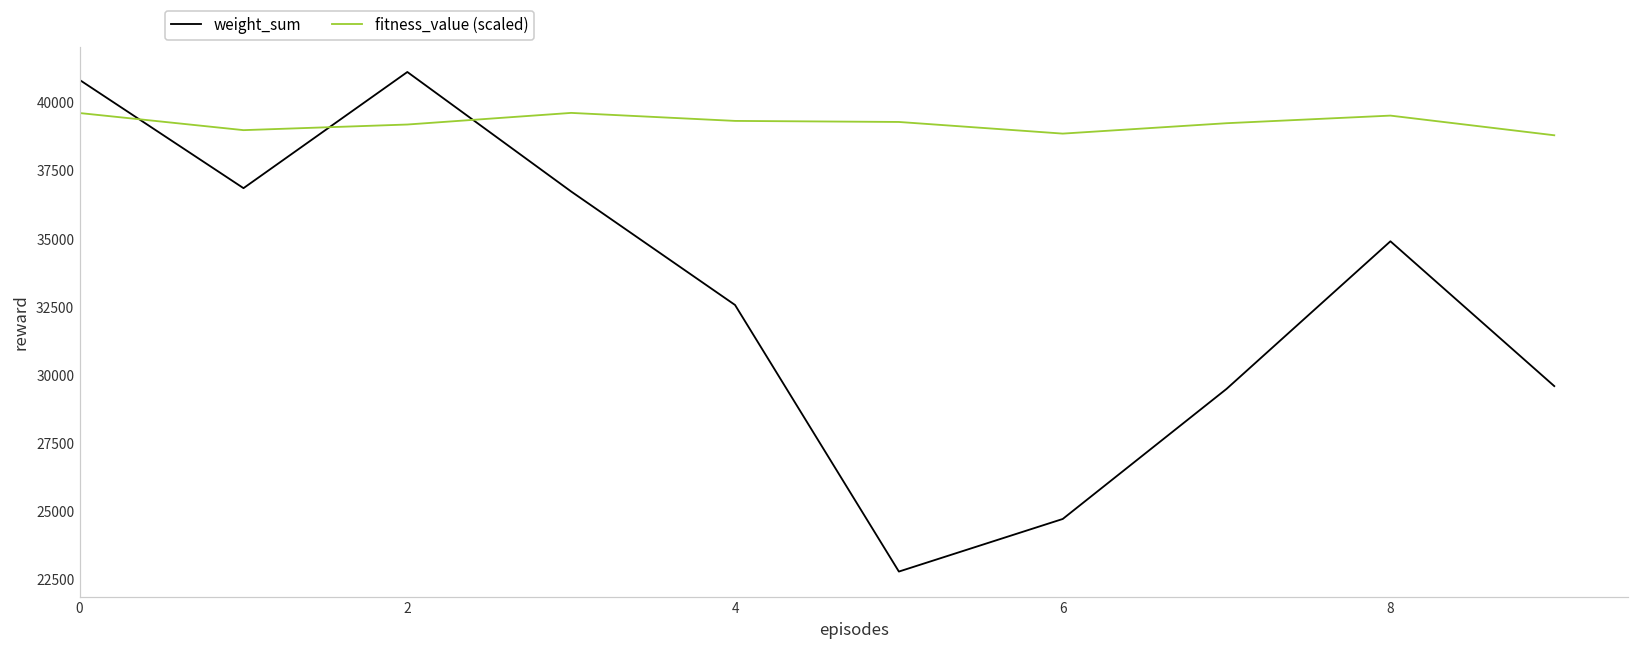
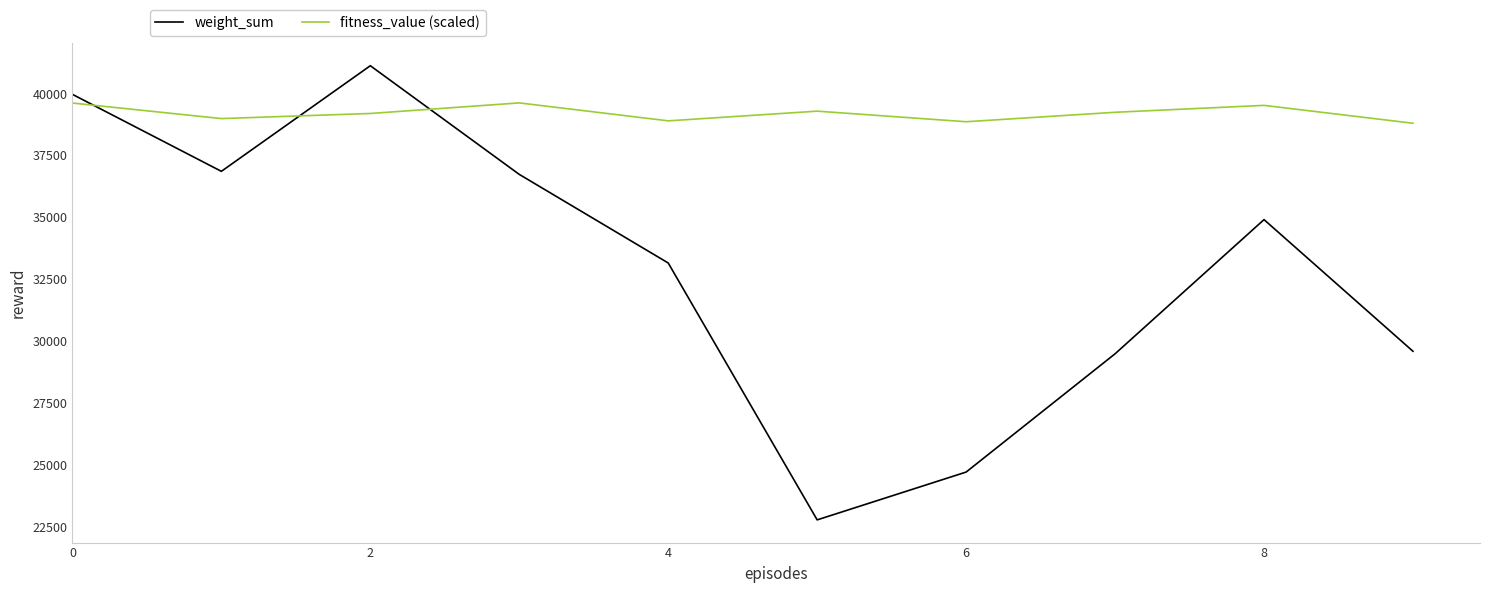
weight_sum, 0: 40800 -> 40000
weight_sum, 4: 32600 -> 33200
fitness_value (scaled), 4: 39300 -> 38900
